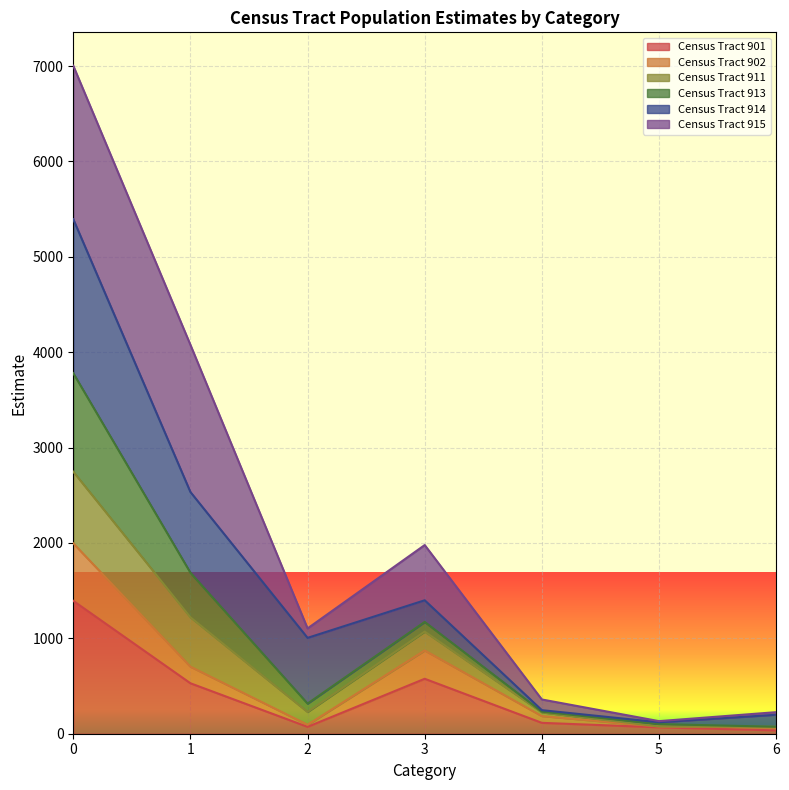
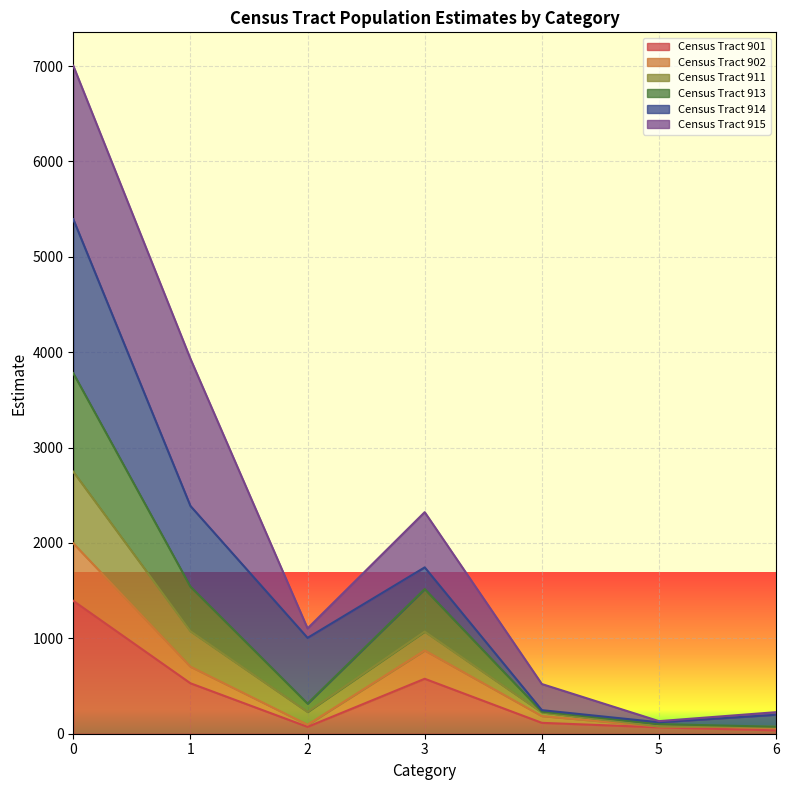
Census Tract 911, 1: 500 -> 400
Census Tract 913, 3: 100 -> 400
Census Tract 915, 4: 100 -> 300
